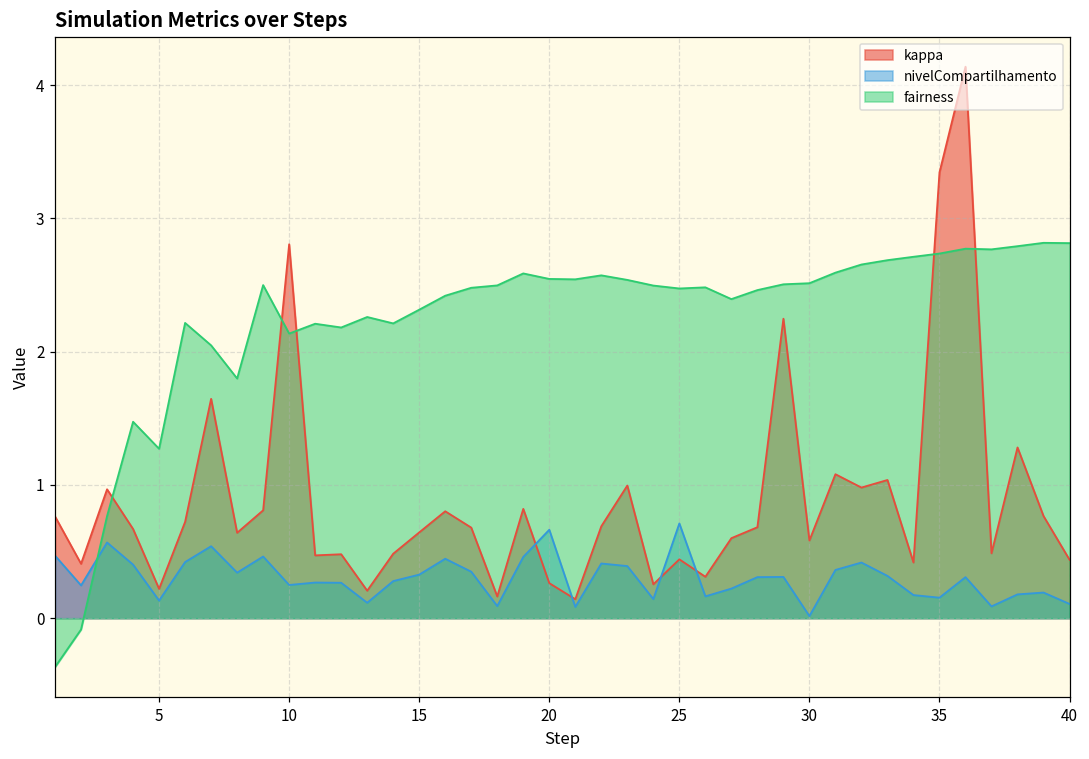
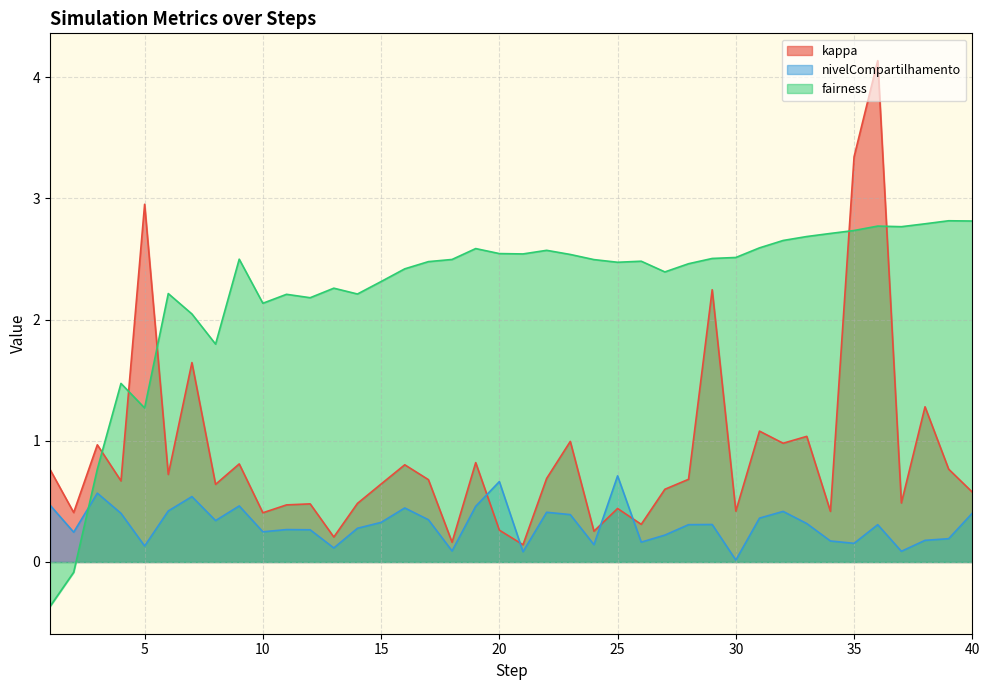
kappa, 5: 0.22 -> 2.95
kappa, 10: 2.81 -> 0.41
kappa, 30: 0.58 -> 0.42
kappa, 40: 0.44 -> 0.58
nivelCompartilhamento, 40: 0.11 -> 0.40
